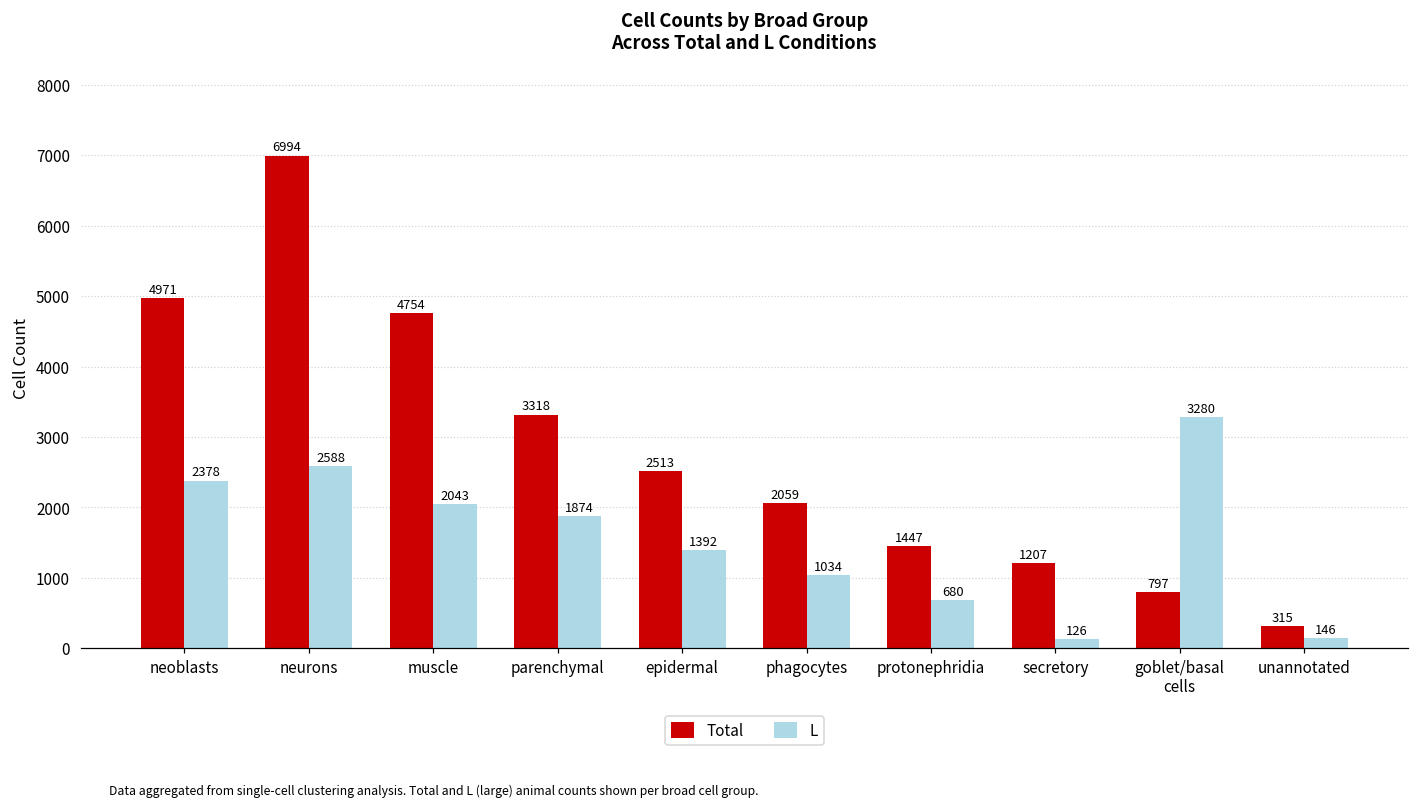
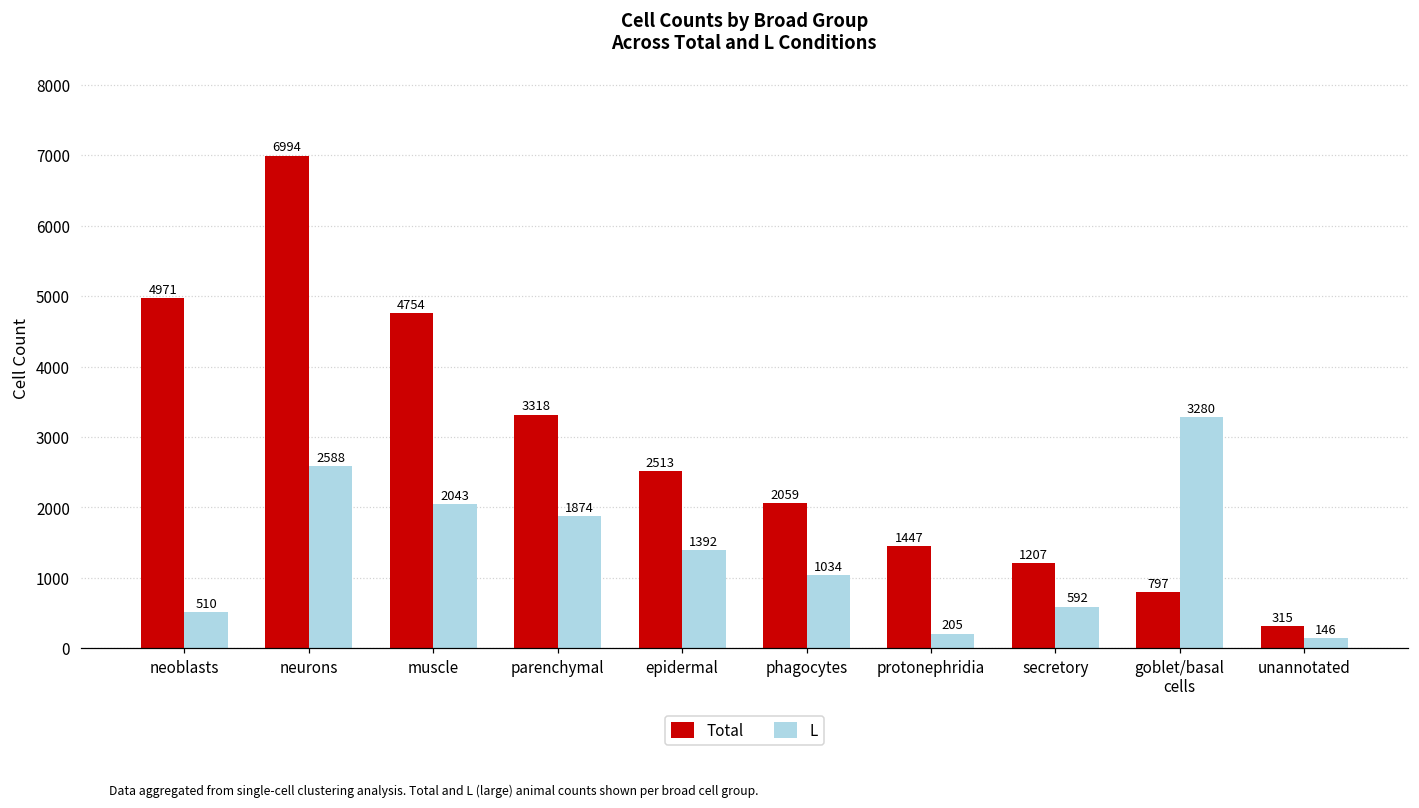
L, neoblasts: 2378 -> 510
L, protonephridia: 680 -> 205
L, secretory: 126 -> 592
